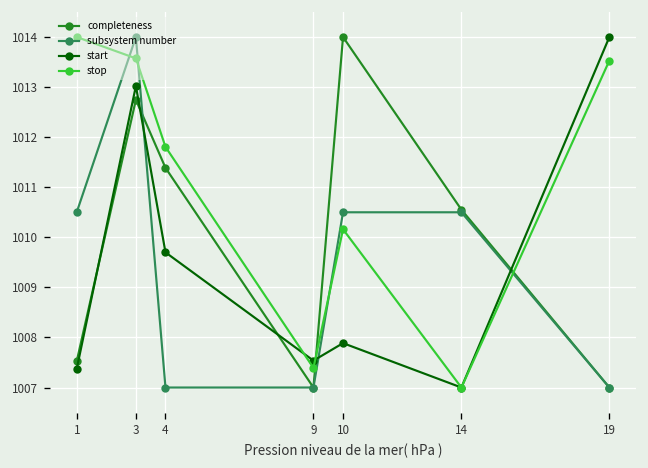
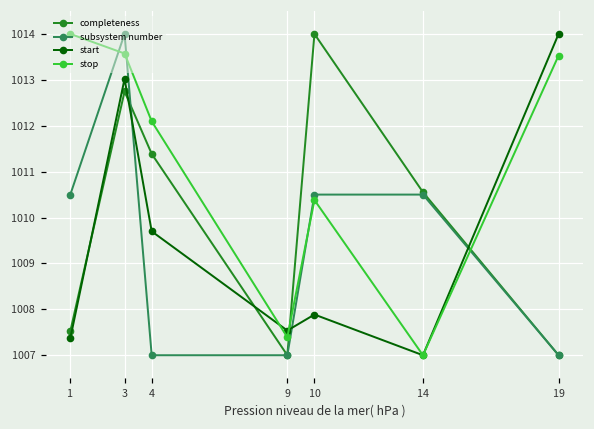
stop, 4: 1011.8 -> 1012.1
stop, 10: 1010.2 -> 1010.4
